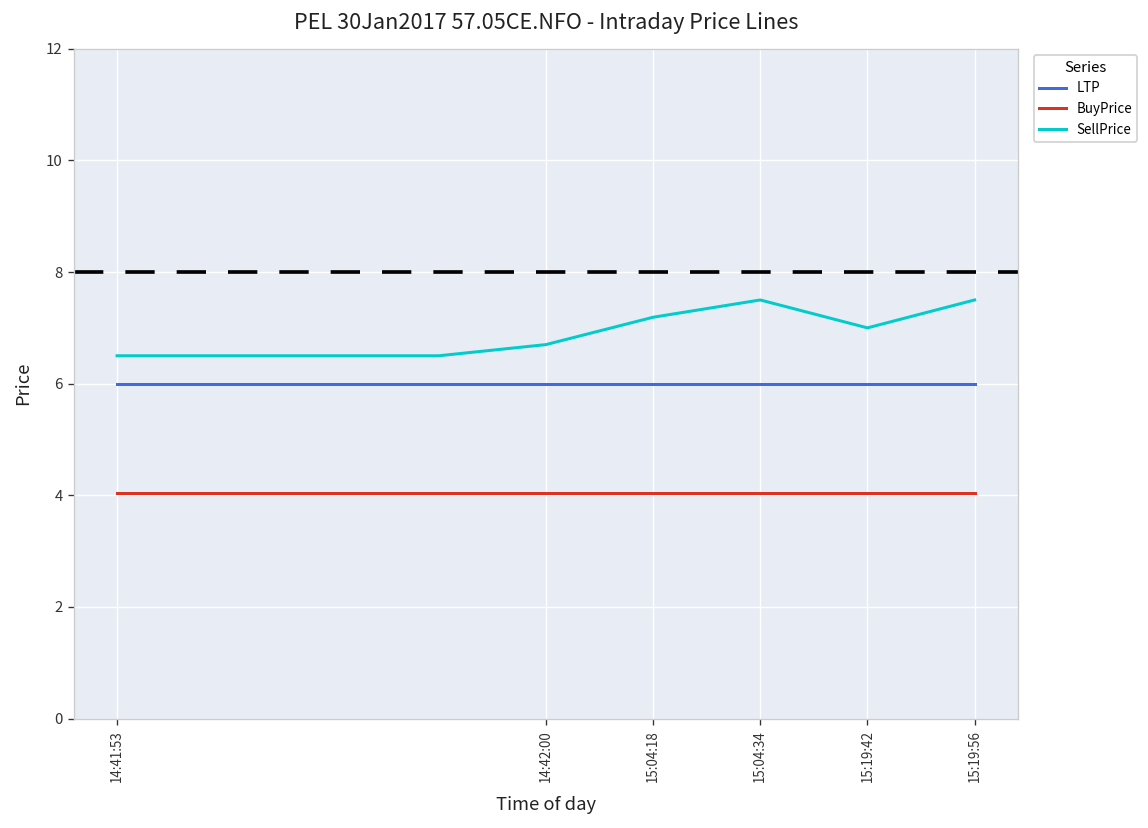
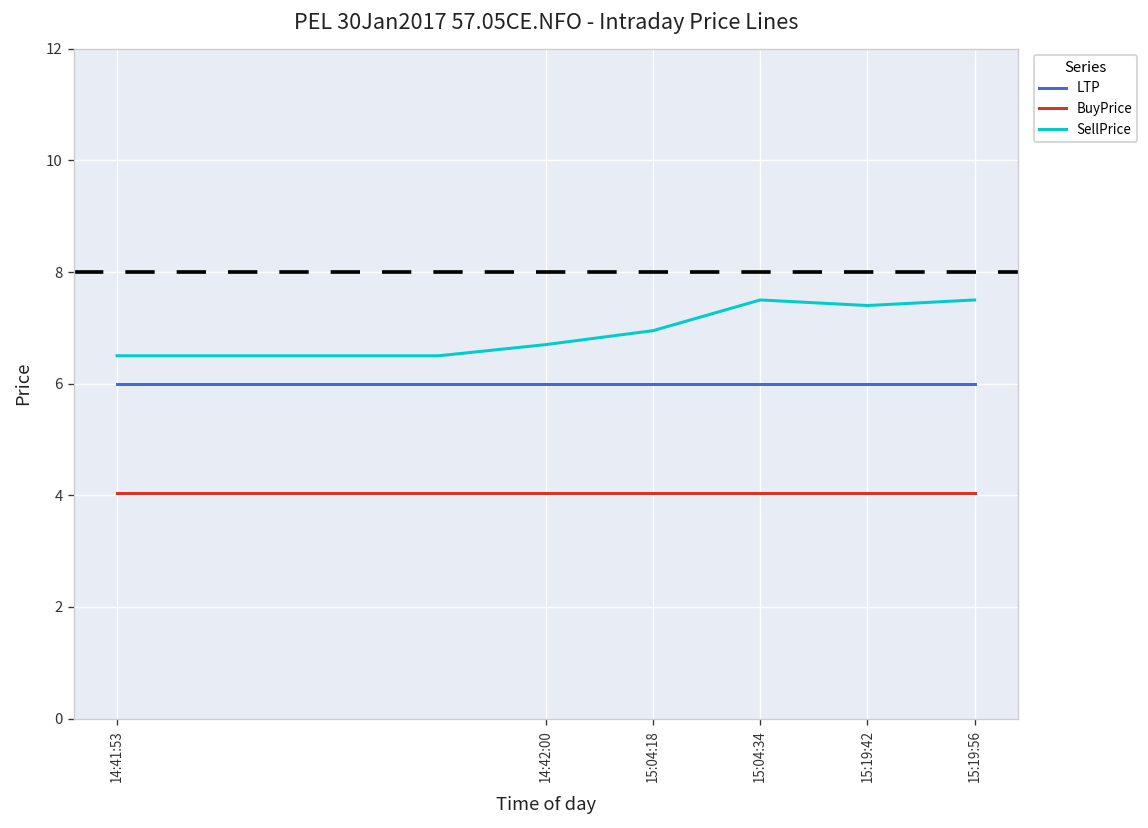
SellPrice, 15:04:18: 7.2 -> 7.0
SellPrice, 15:19:42: 7.0 -> 7.4
